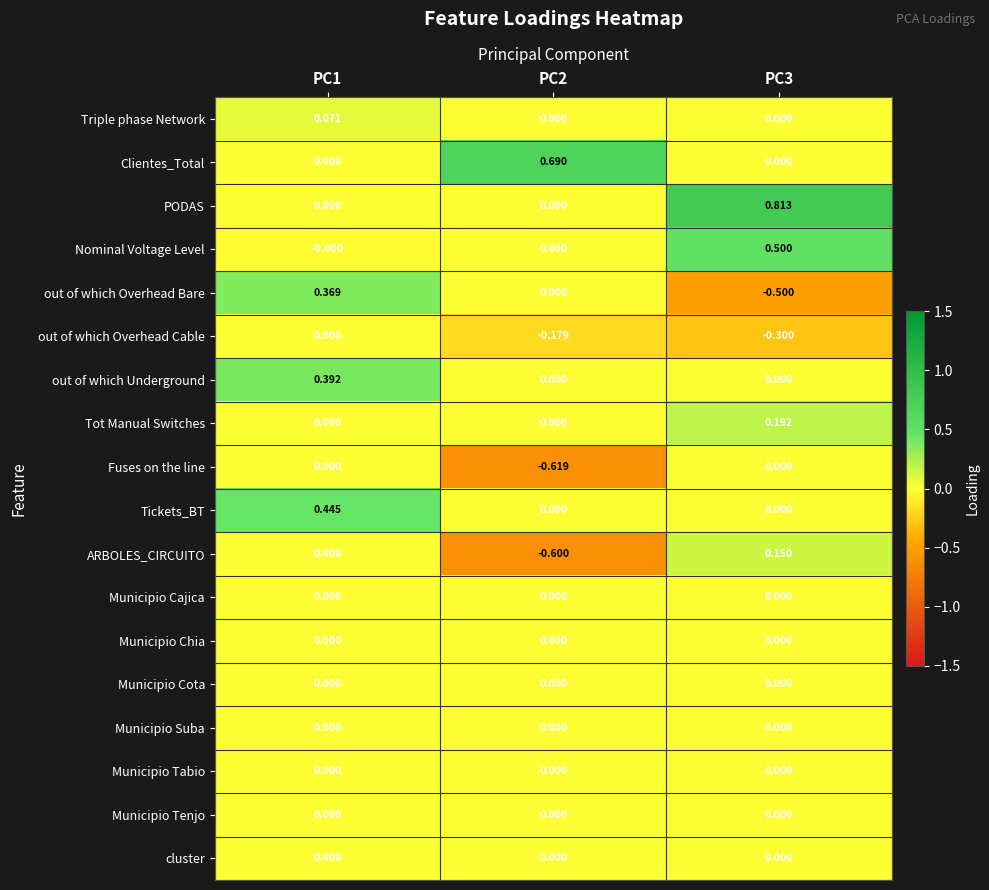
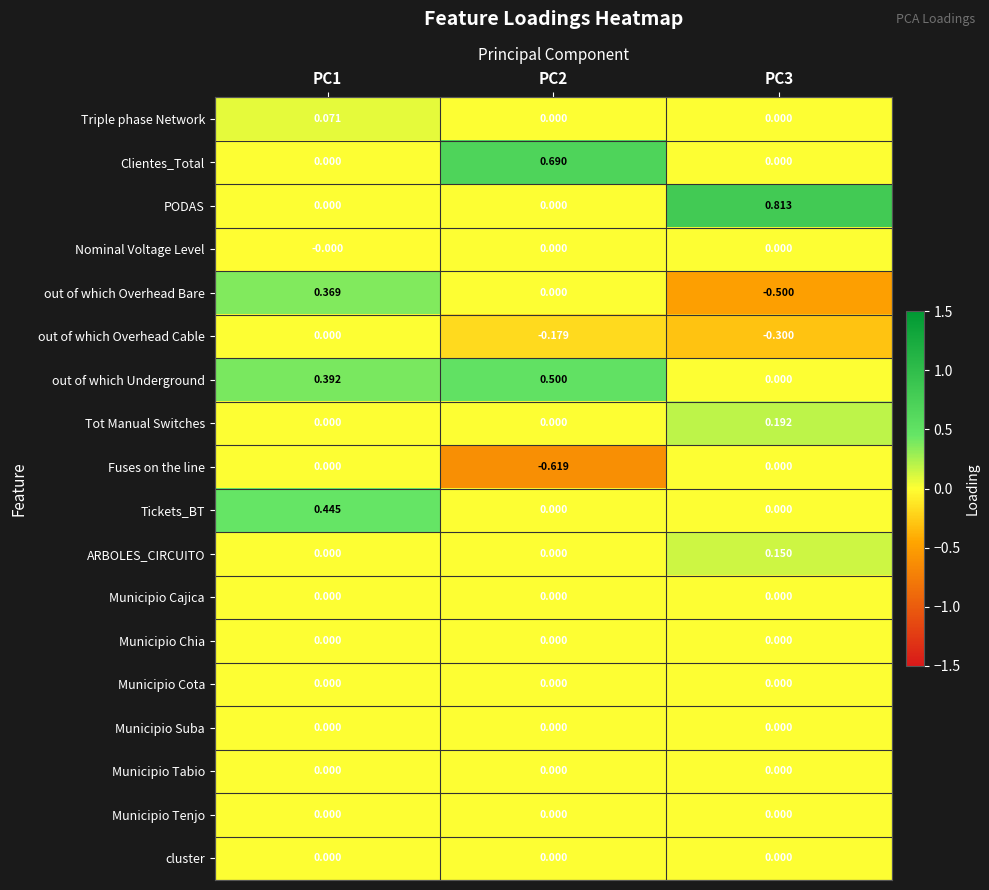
Nominal Voltage Level, PC3: 0.500 -> 0.000
out of which Underground, PC2: 0.000 -> 0.500
ARBOLES_CIRCUITO, PC2: -0.600 -> 0.000
